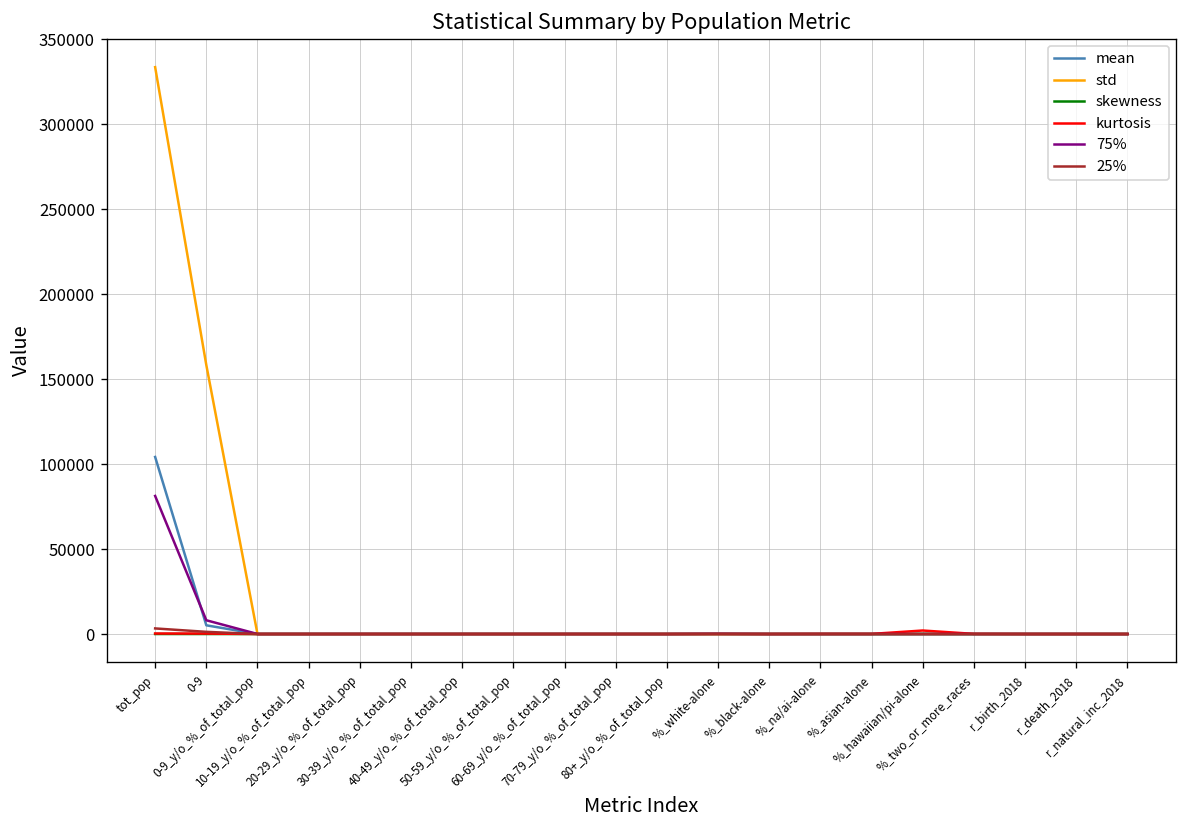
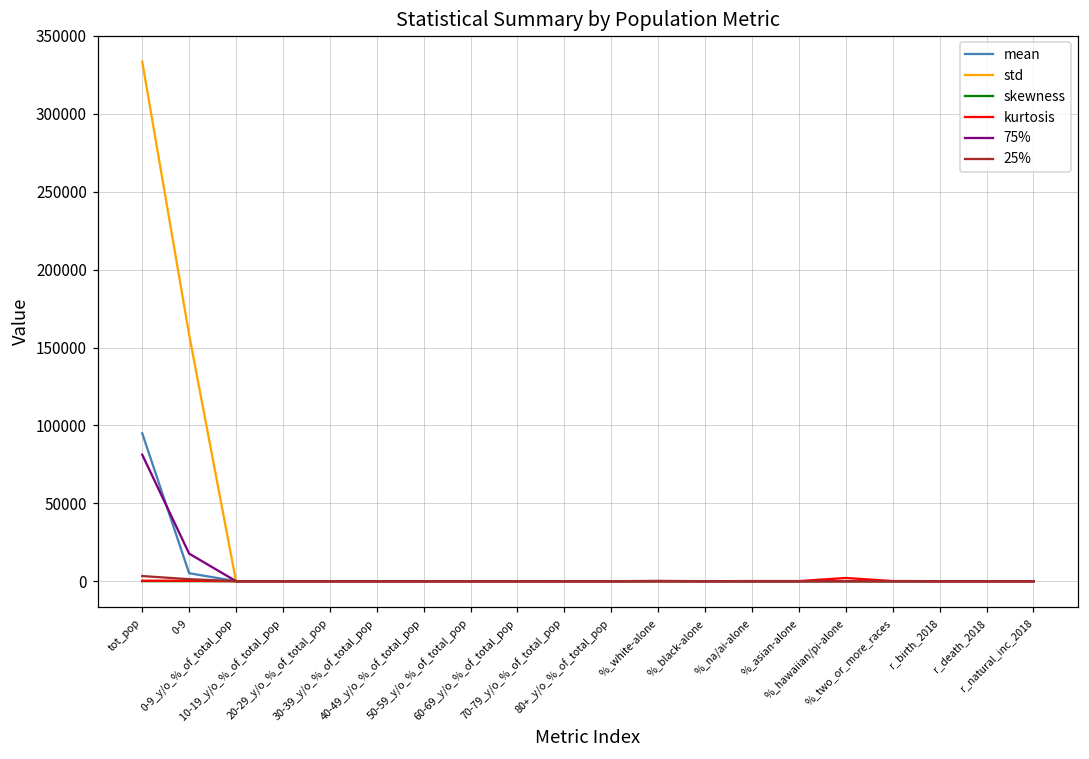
mean, tot_pop: 104000 -> 95000
75%, 0-9: 8000 -> 18000
